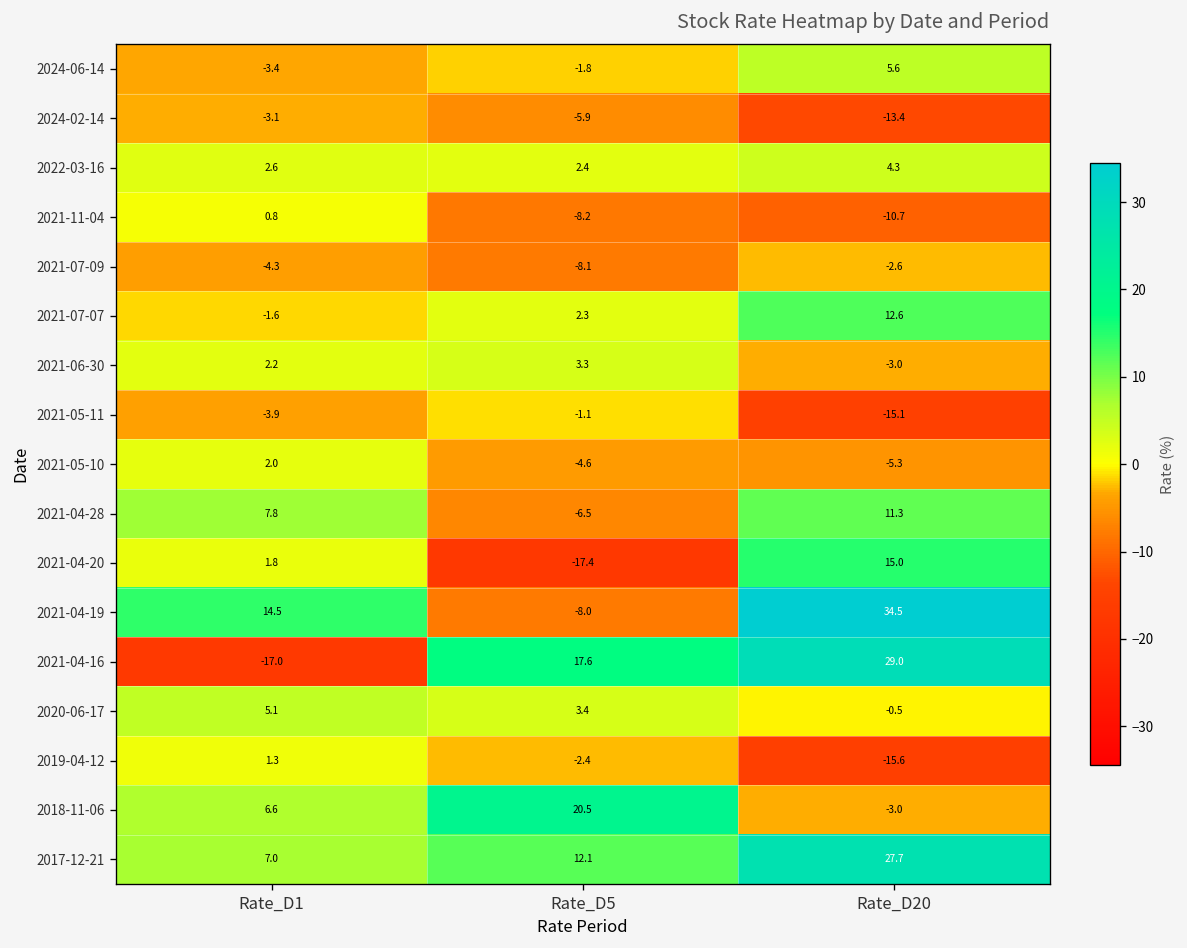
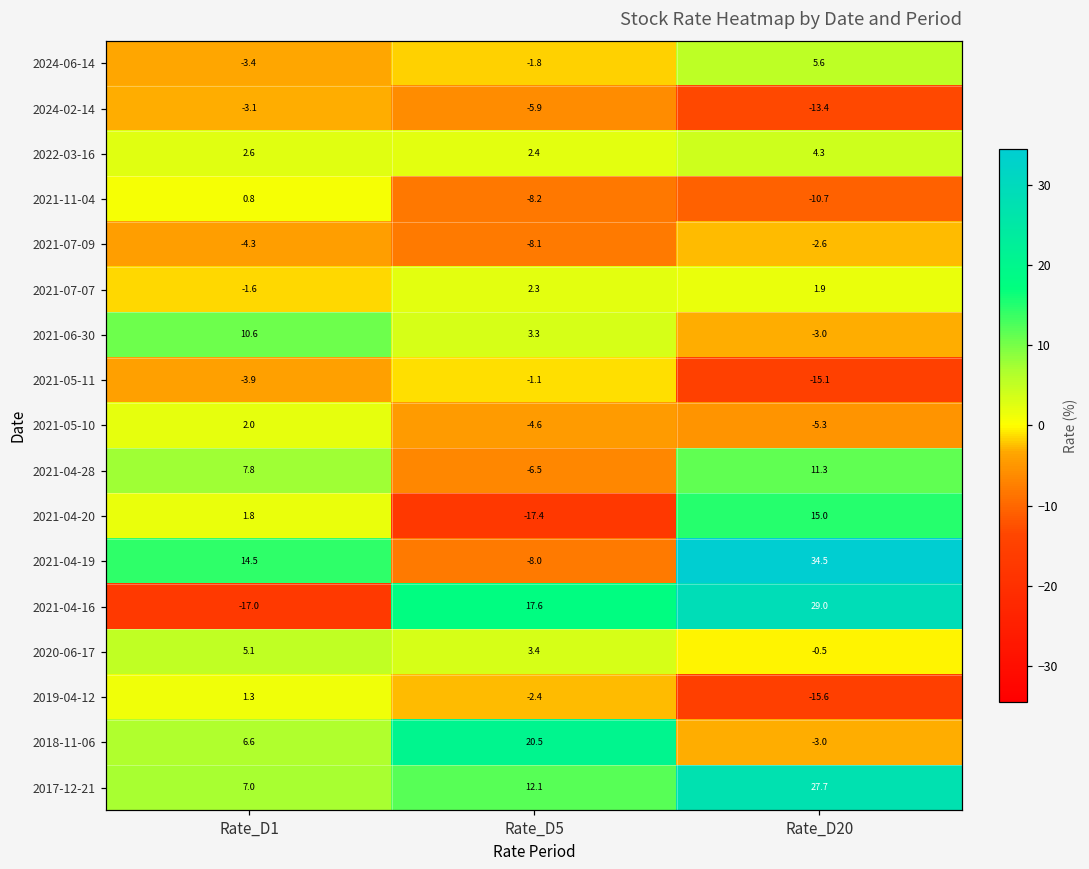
2021-07-07, Rate_D20: 12.6 -> 1.9
2021-06-30, Rate_D1: 2.2 -> 10.6
